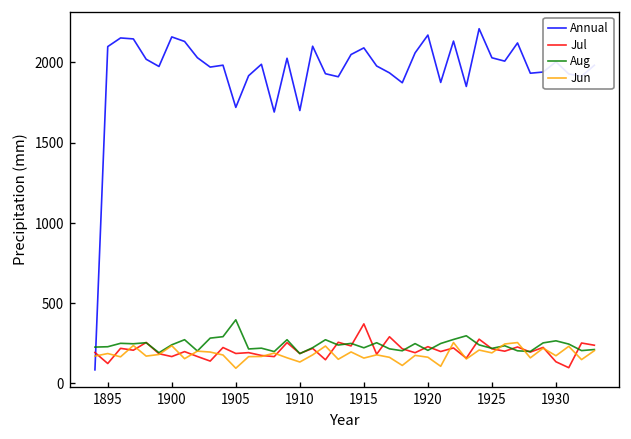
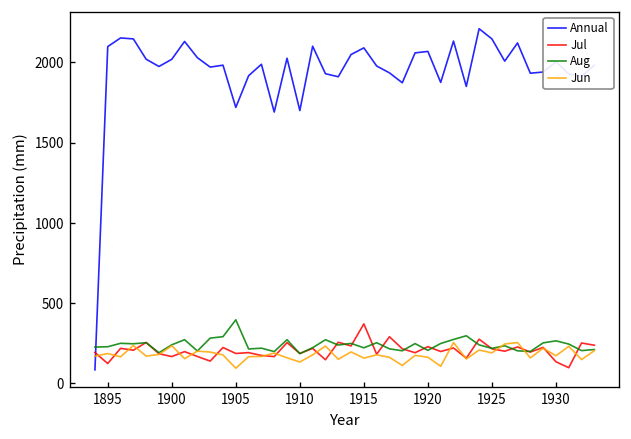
Annual, 1900: 2160 -> 2020
Annual, 1920: 2170 -> 2070
Annual, 1925: 2030 -> 2150
